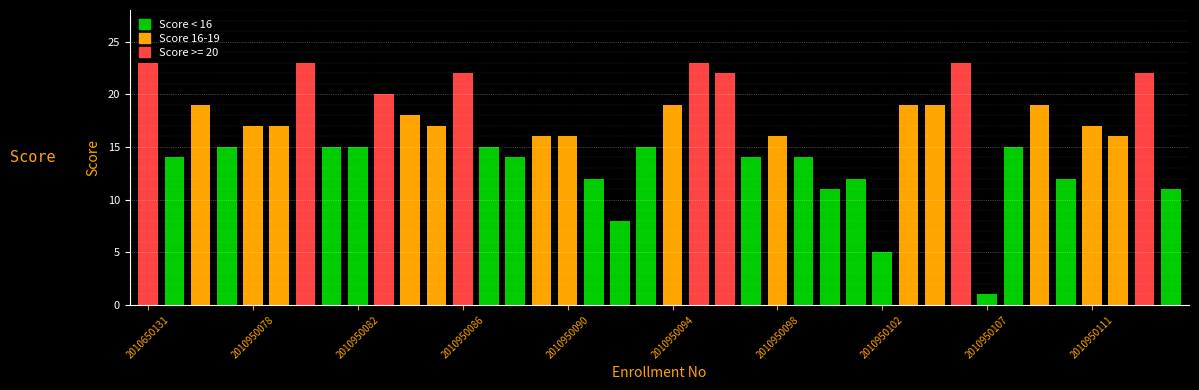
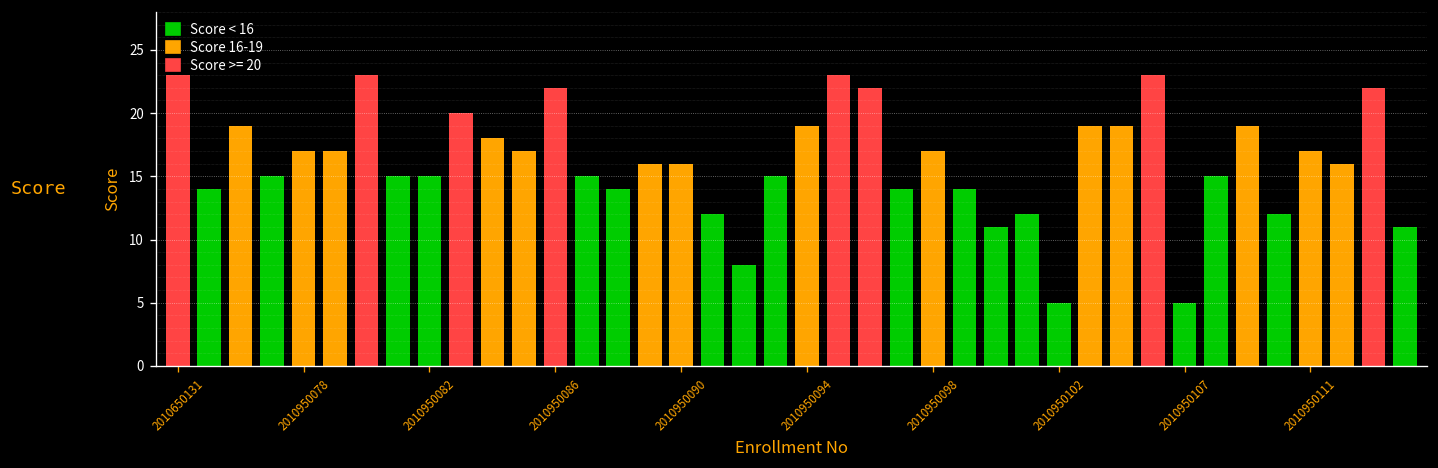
2010950098: 16 -> 17
2010950107: 1 -> 5
